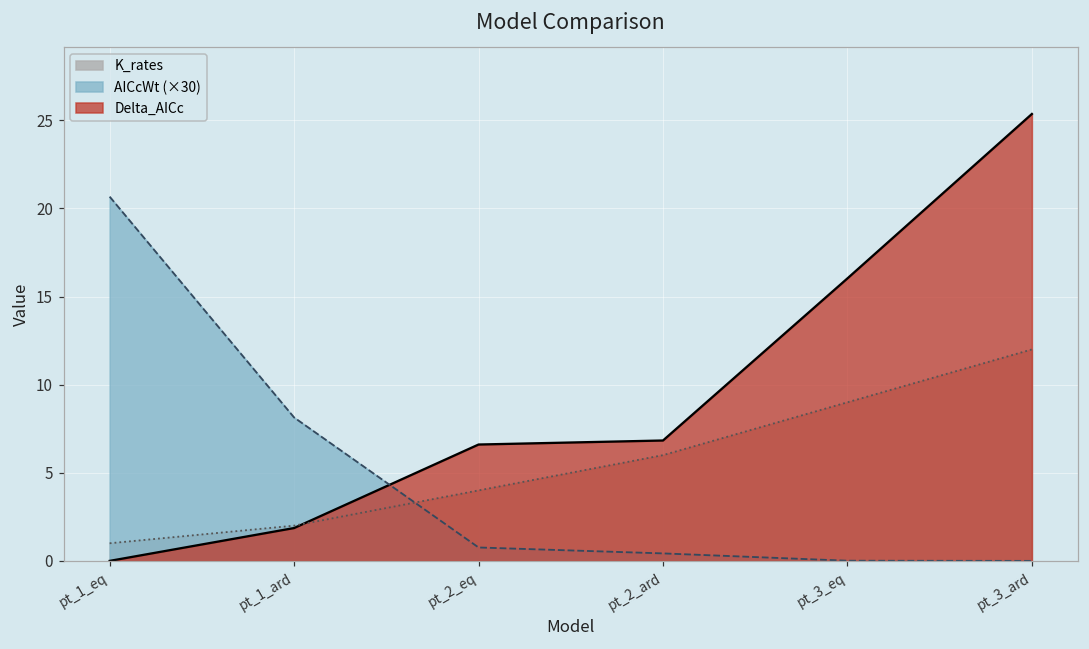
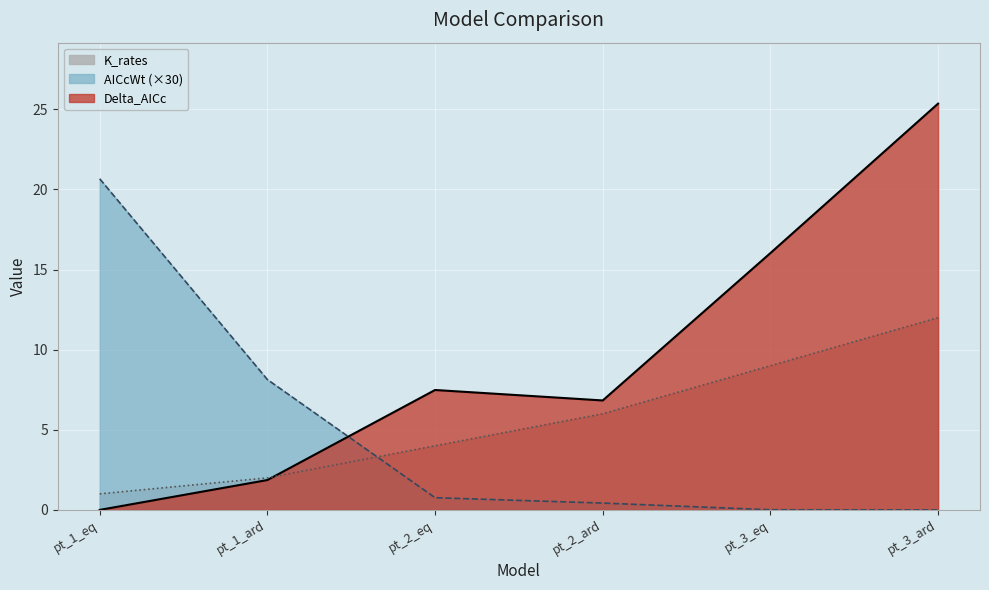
Delta_AICc, pt_2_eq: 6.6 -> 7.5
